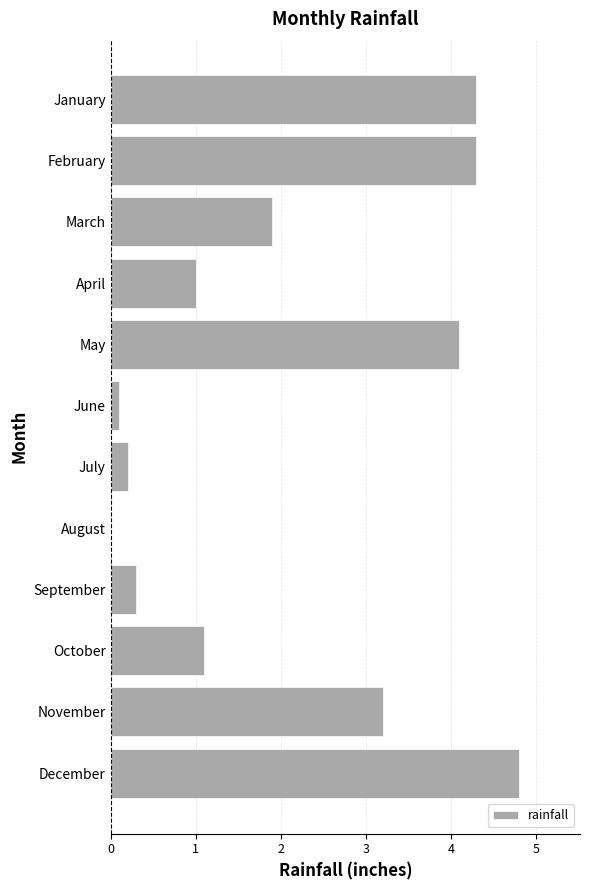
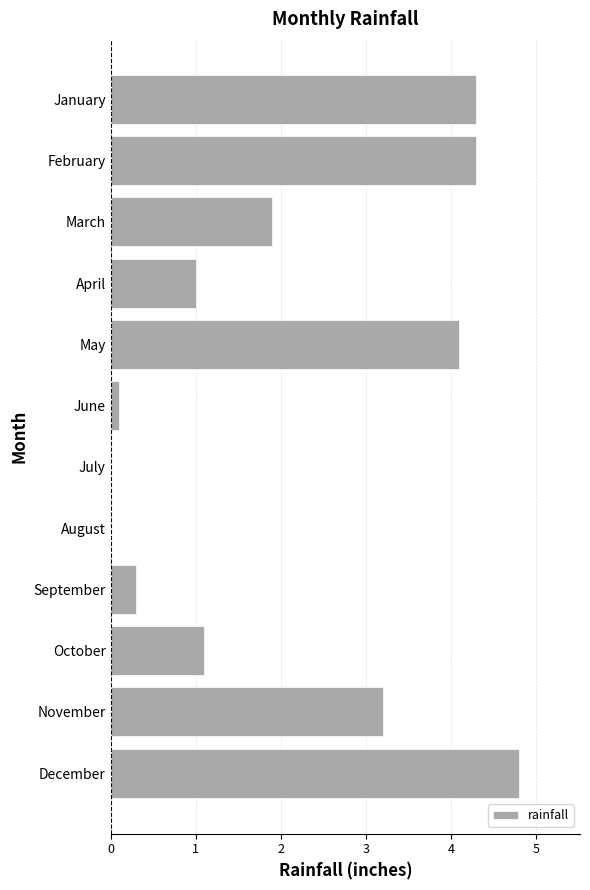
July: 0.2 -> 0.0
